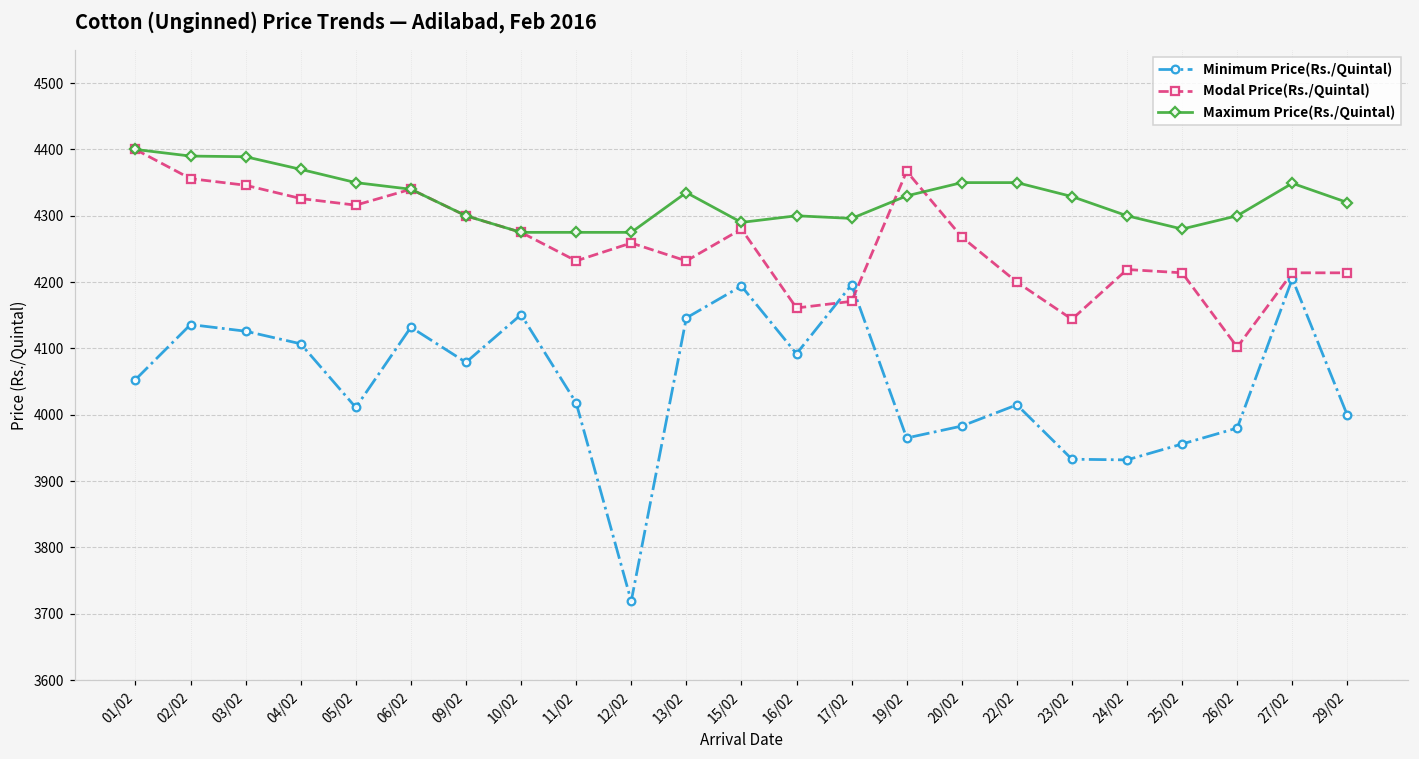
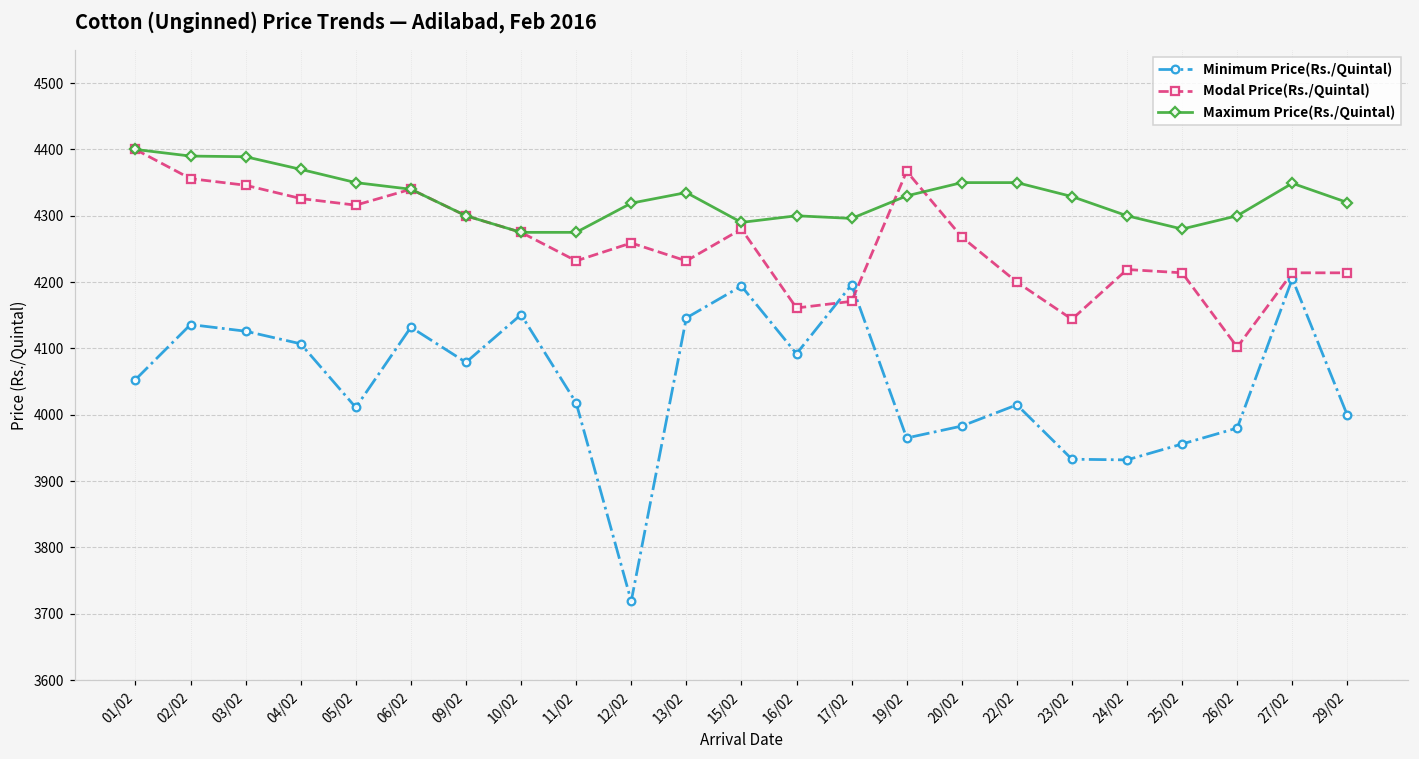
Maximum Price(Rs./Quintal), 12/02: 4280 -> 4320
